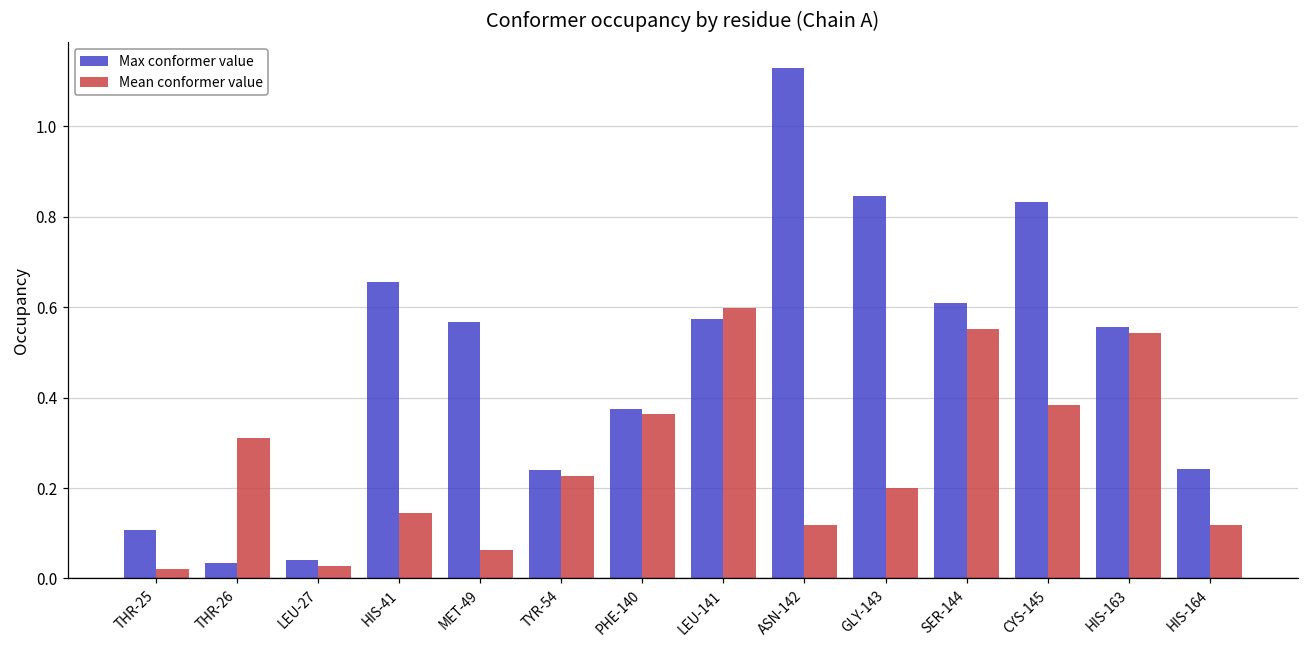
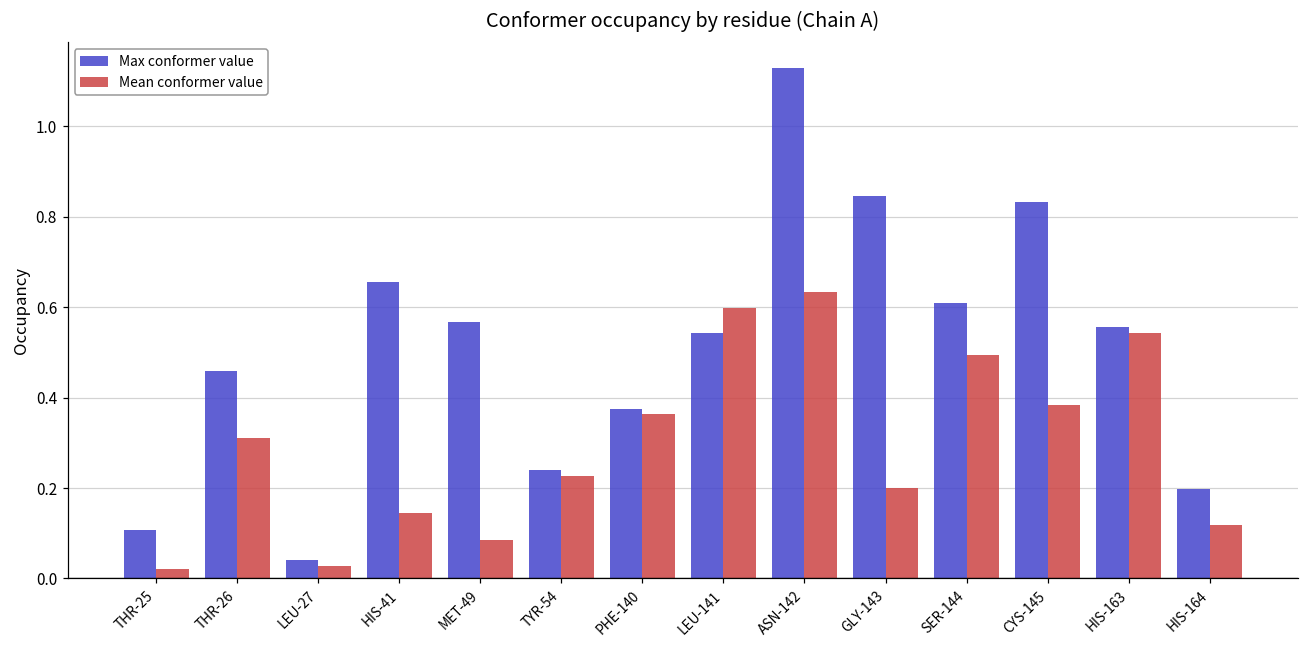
Max conformer value, THR-26: 0.03 -> 0.46
Mean conformer value, MET-49: 0.06 -> 0.08
Max conformer value, LEU-141: 0.57 -> 0.54
Mean conformer value, ASN-142: 0.12 -> 0.63
Mean conformer value, SER-144: 0.55 -> 0.49
Max conformer value, HIS-164: 0.24 -> 0.20
